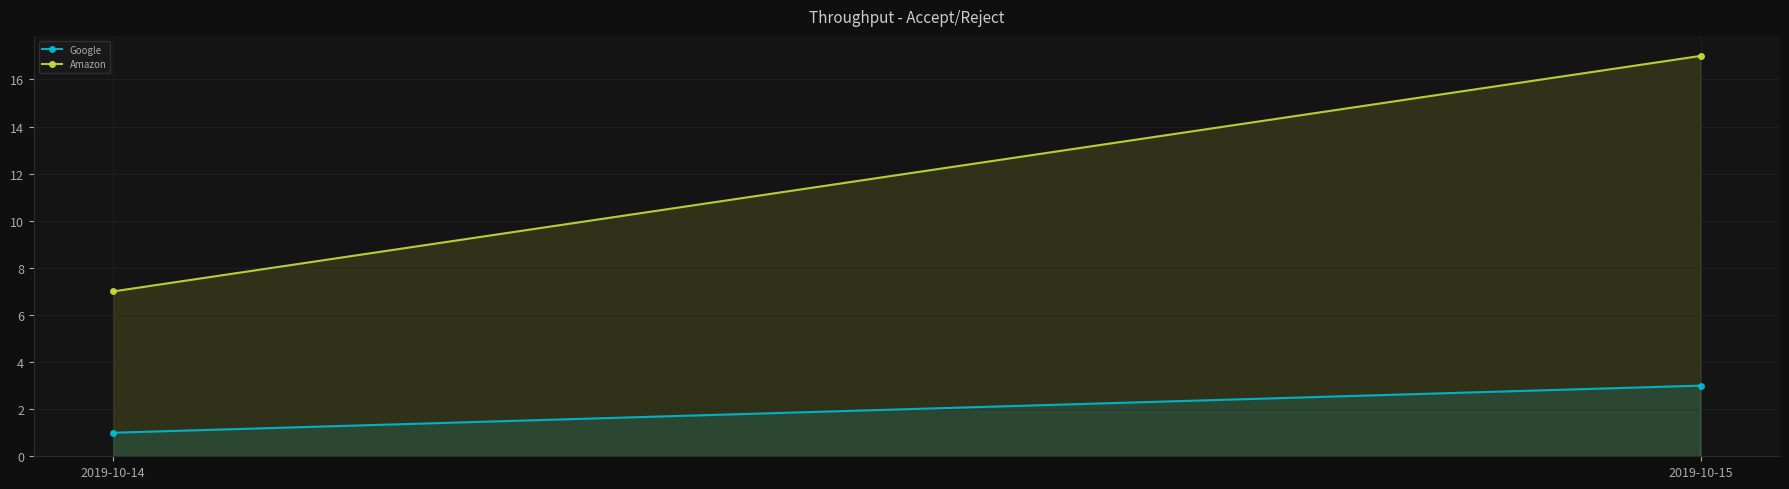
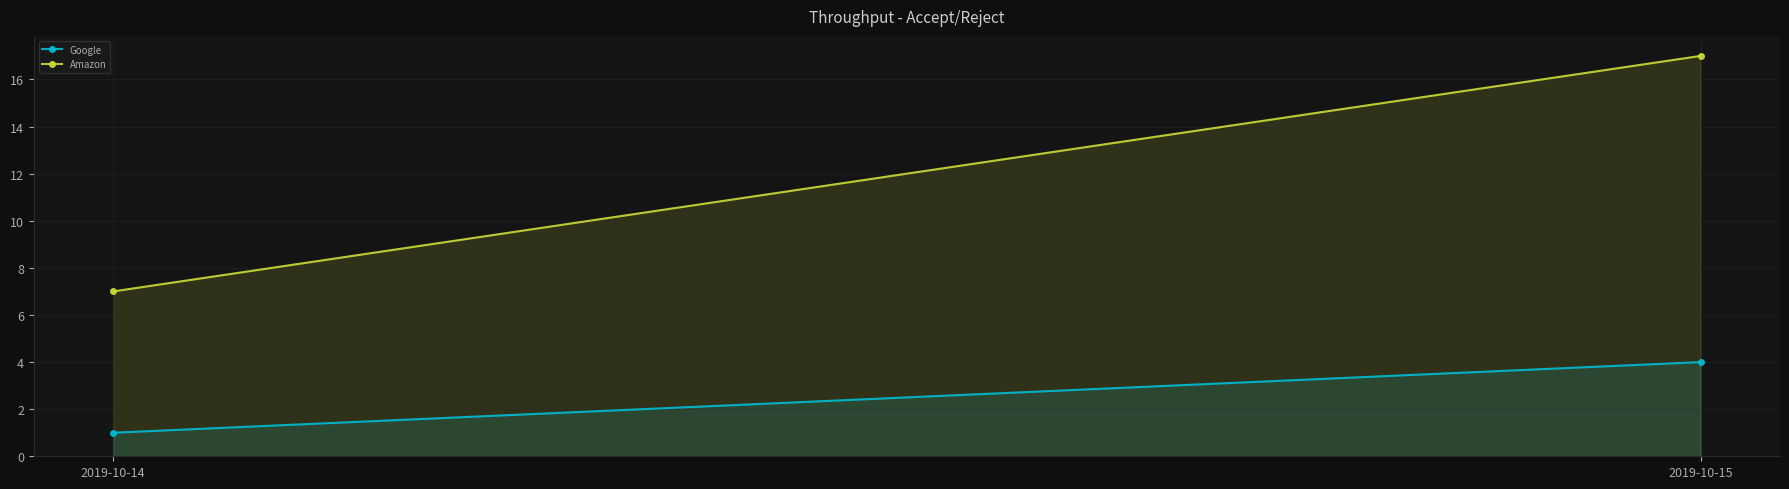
Google, 2019-10-15: 3 -> 4
